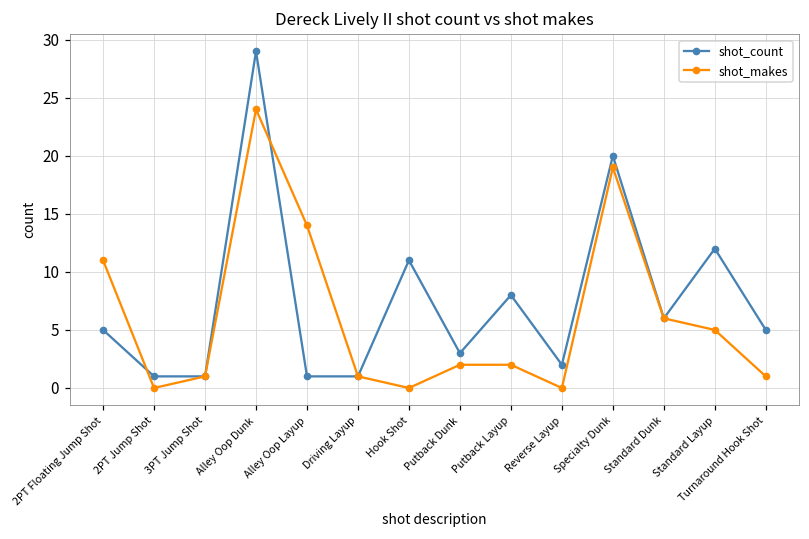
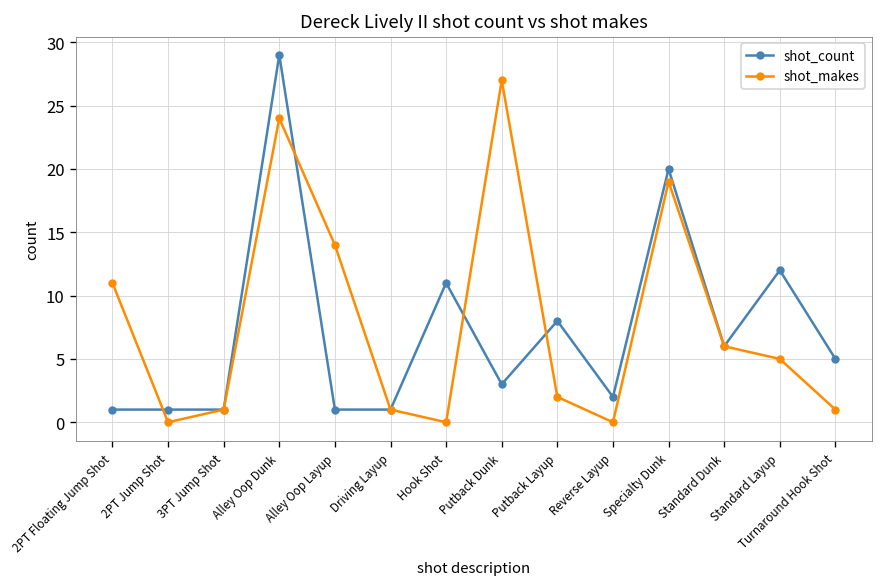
shot_count, 2PT Floating Jump Shot: 5 -> 1
shot_makes, Putback Dunk: 2 -> 27
